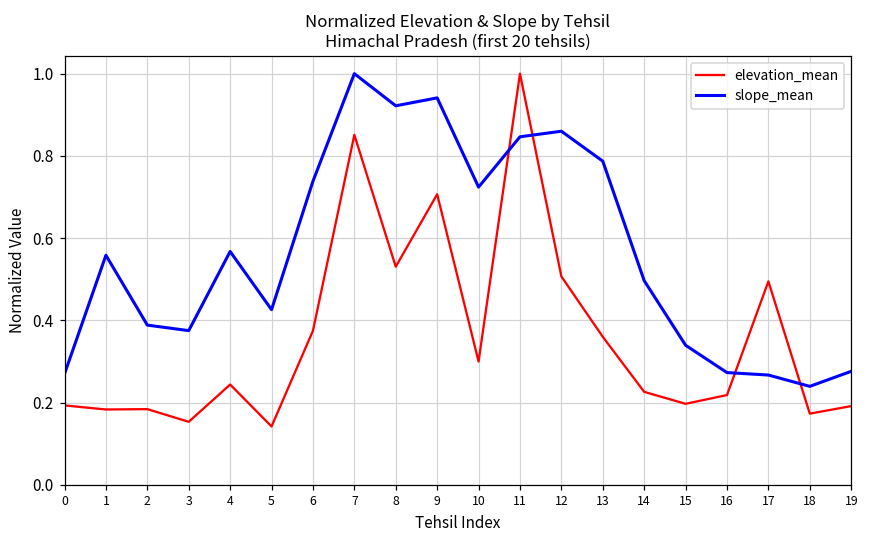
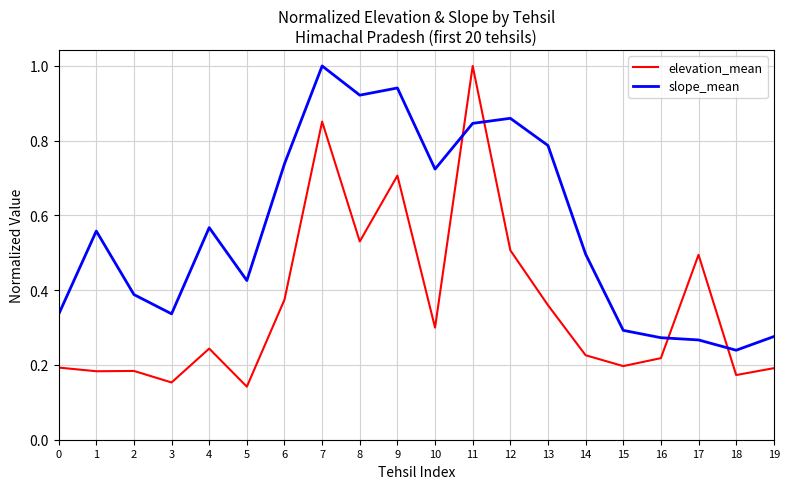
slope_mean, 0: 0.27 -> 0.34
slope_mean, 3: 0.37 -> 0.34
slope_mean, 15: 0.34 -> 0.29
